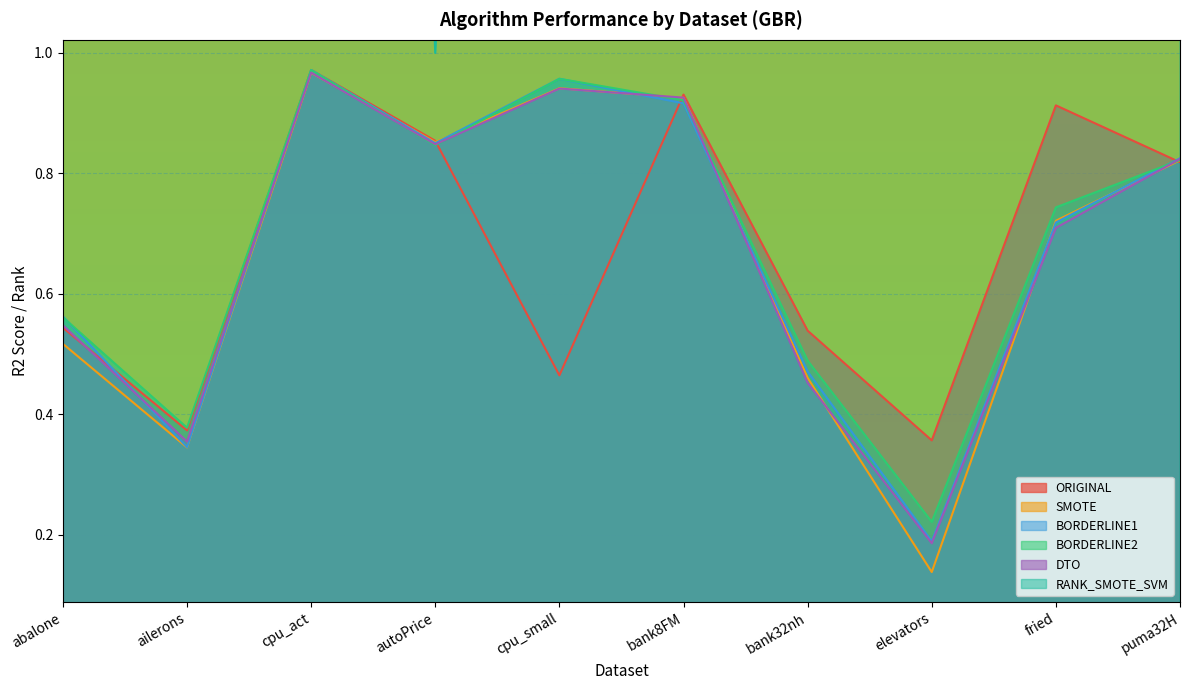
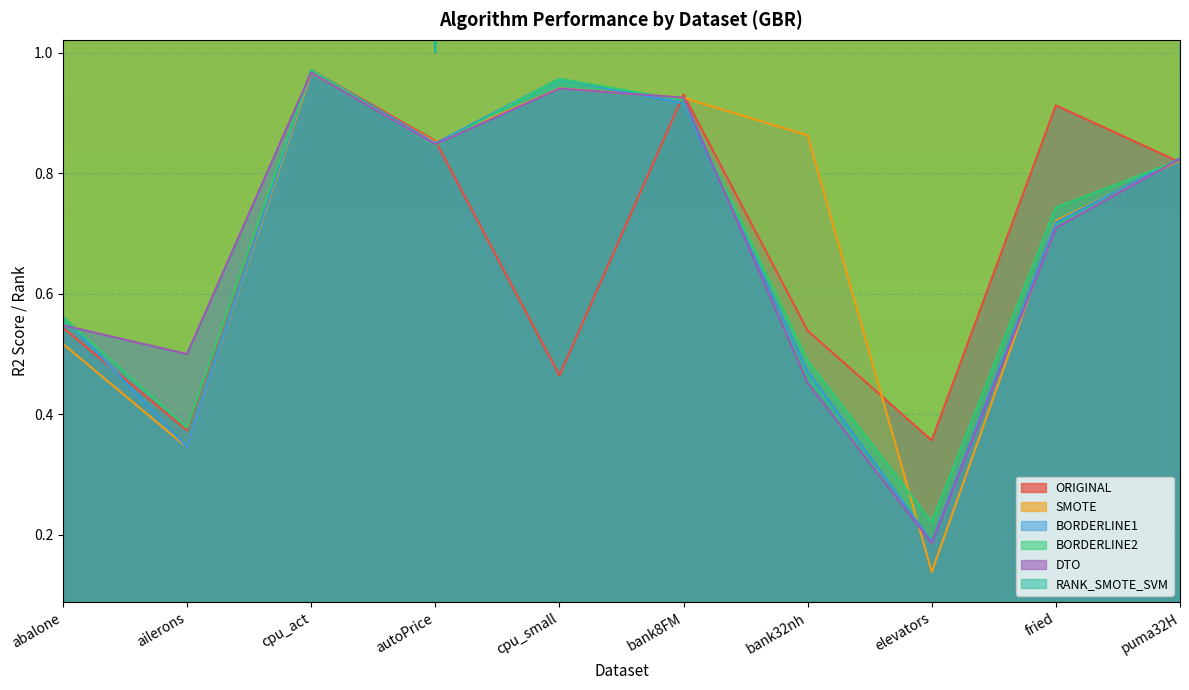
DTO, ailerons: 0.35 -> 0.50
SMOTE, bank32nh: 0.46 -> 0.86
